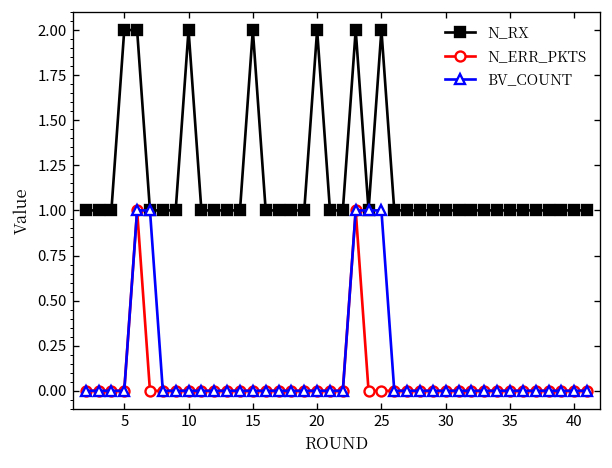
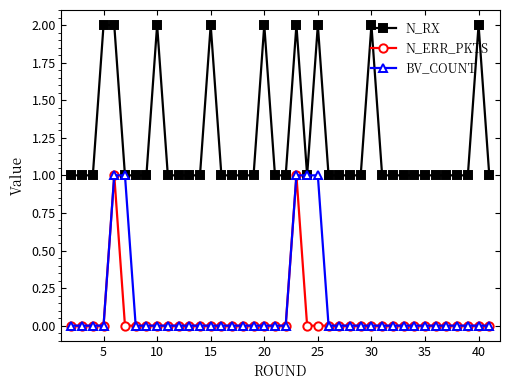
N_RX, 30: 1 -> 2
N_RX, 40: 1 -> 2
